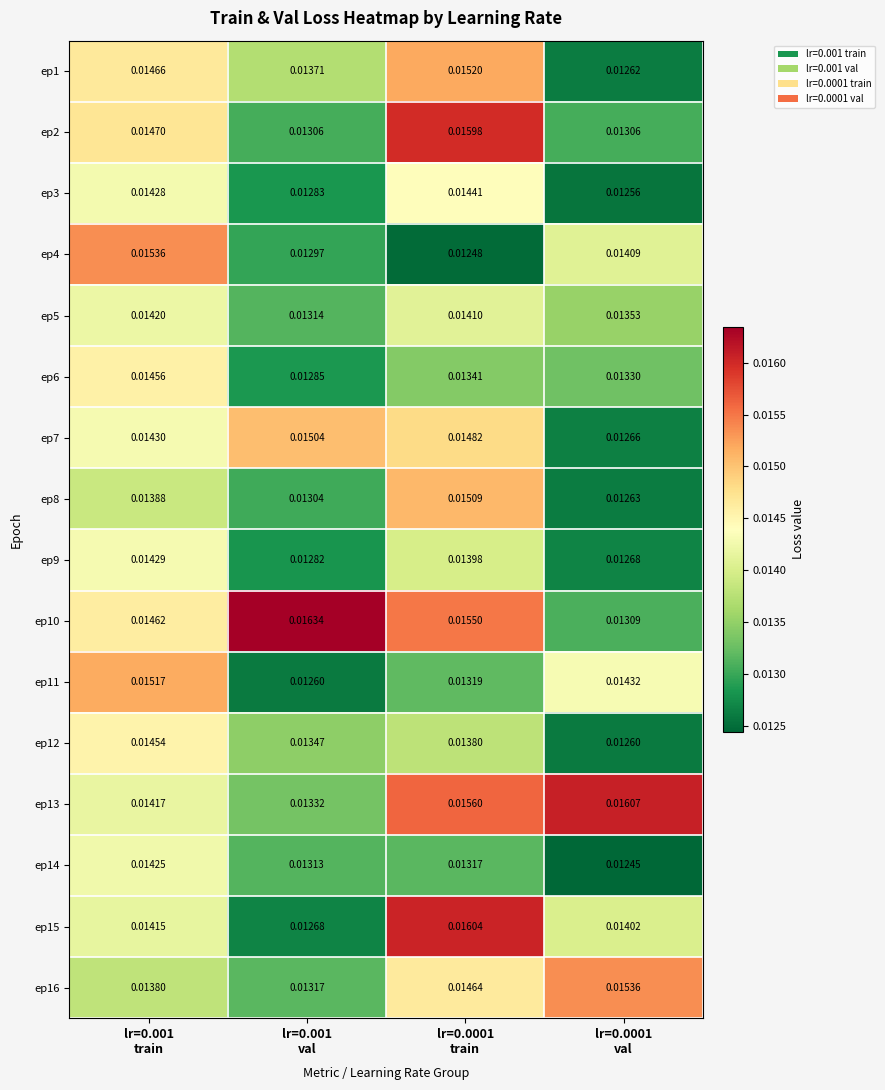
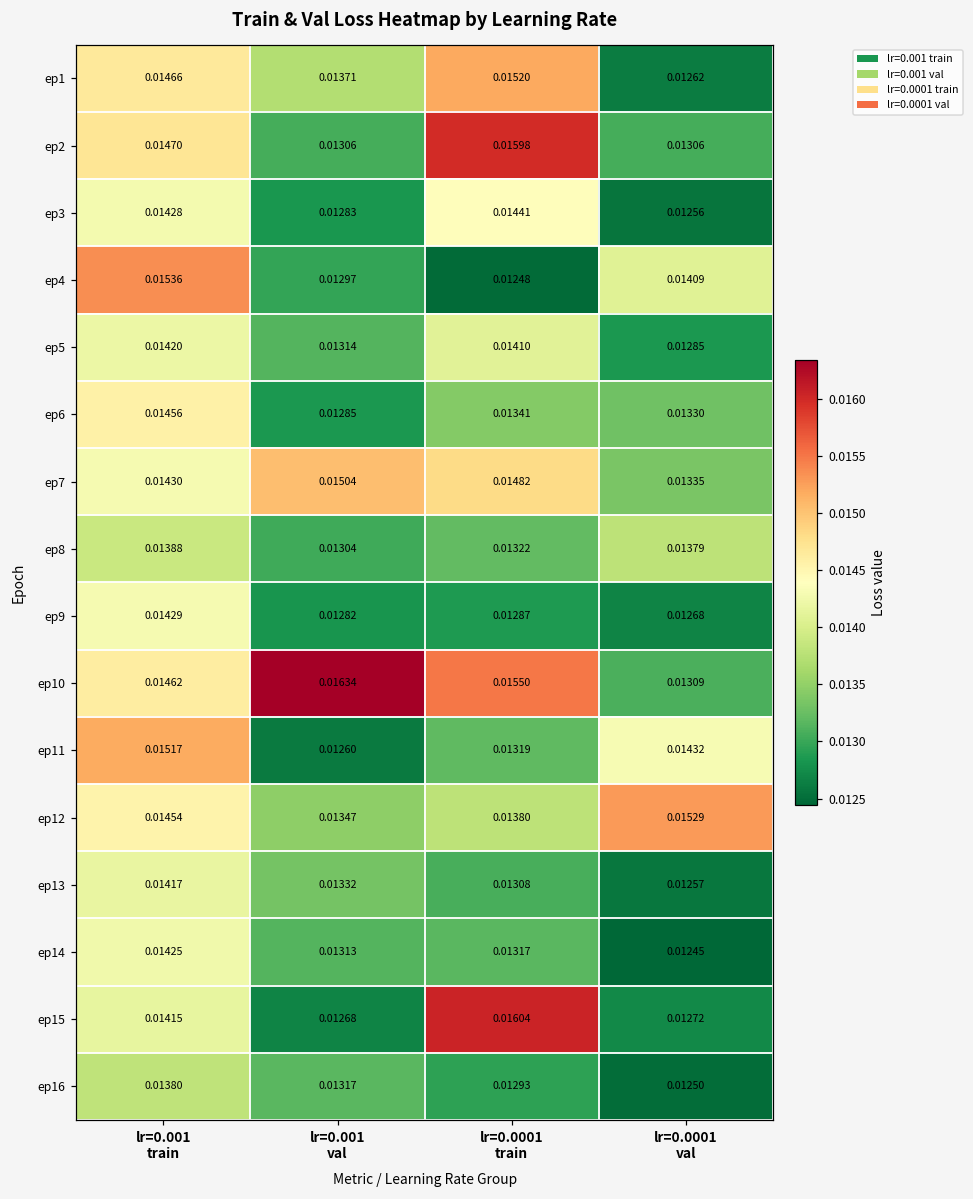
ep5, lr=0.0001 val: 0.01353 -> 0.01285
ep7, lr=0.0001 val: 0.01266 -> 0.01335
ep8, lr=0.0001 train: 0.01509 -> 0.01322
ep8, lr=0.0001 val: 0.01263 -> 0.01379
ep9, lr=0.0001 train: 0.01398 -> 0.01287
ep12, lr=0.0001 val: 0.01260 -> 0.01529
ep13, lr=0.0001 train: 0.01560 -> 0.01308
ep13, lr=0.0001 val: 0.01607 -> 0.01257
ep15, lr=0.0001 val: 0.01402 -> 0.01272
ep16, lr=0.0001 train: 0.01464 -> 0.01293
ep16, lr=0.0001 val: 0.01536 -> 0.01250
